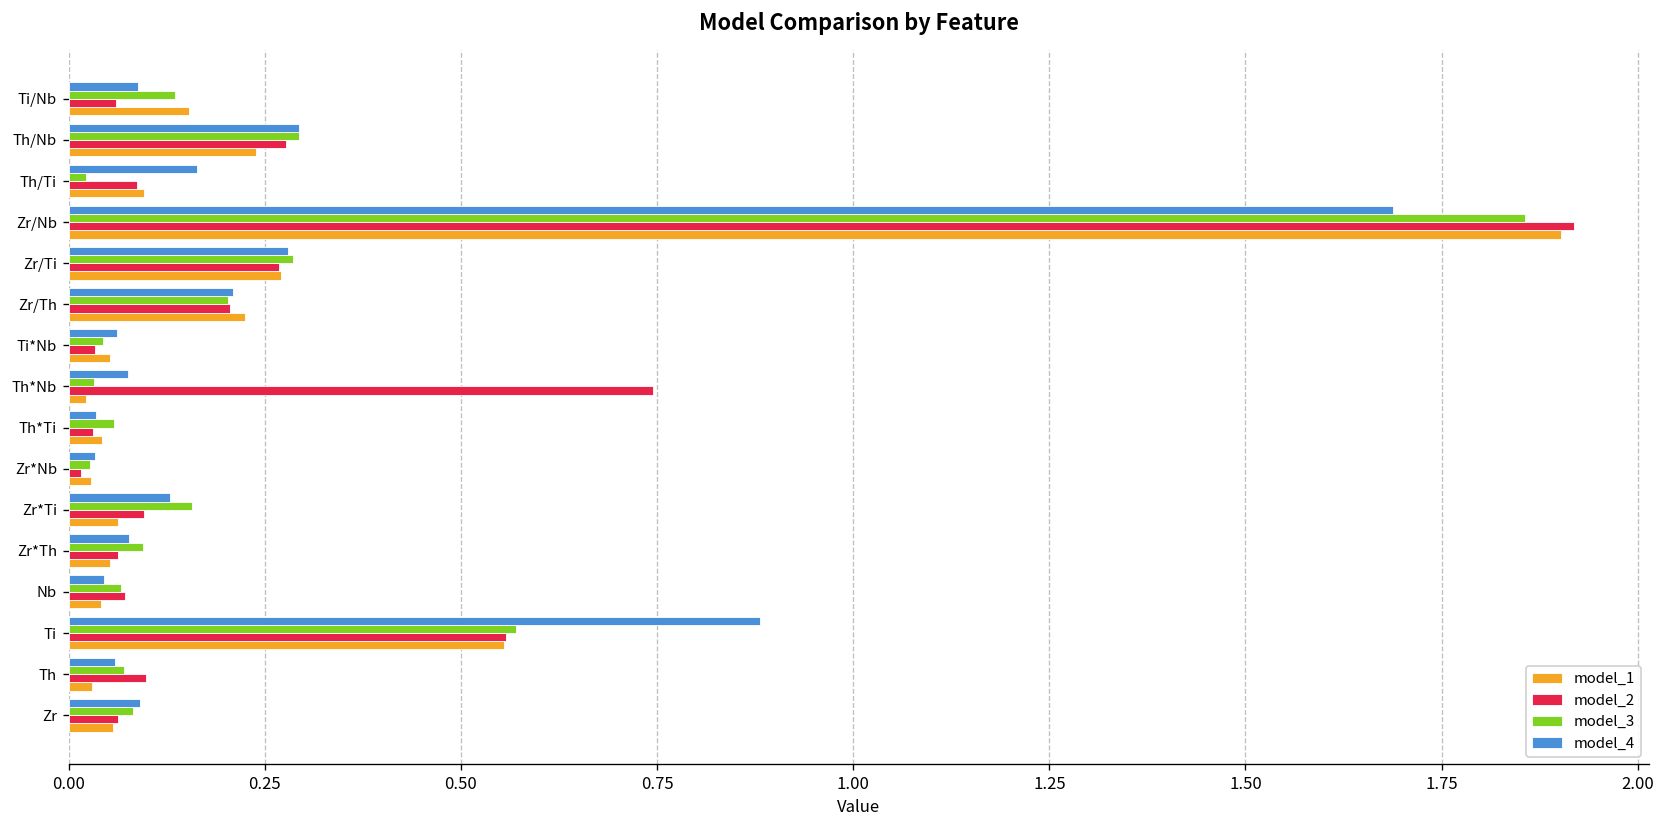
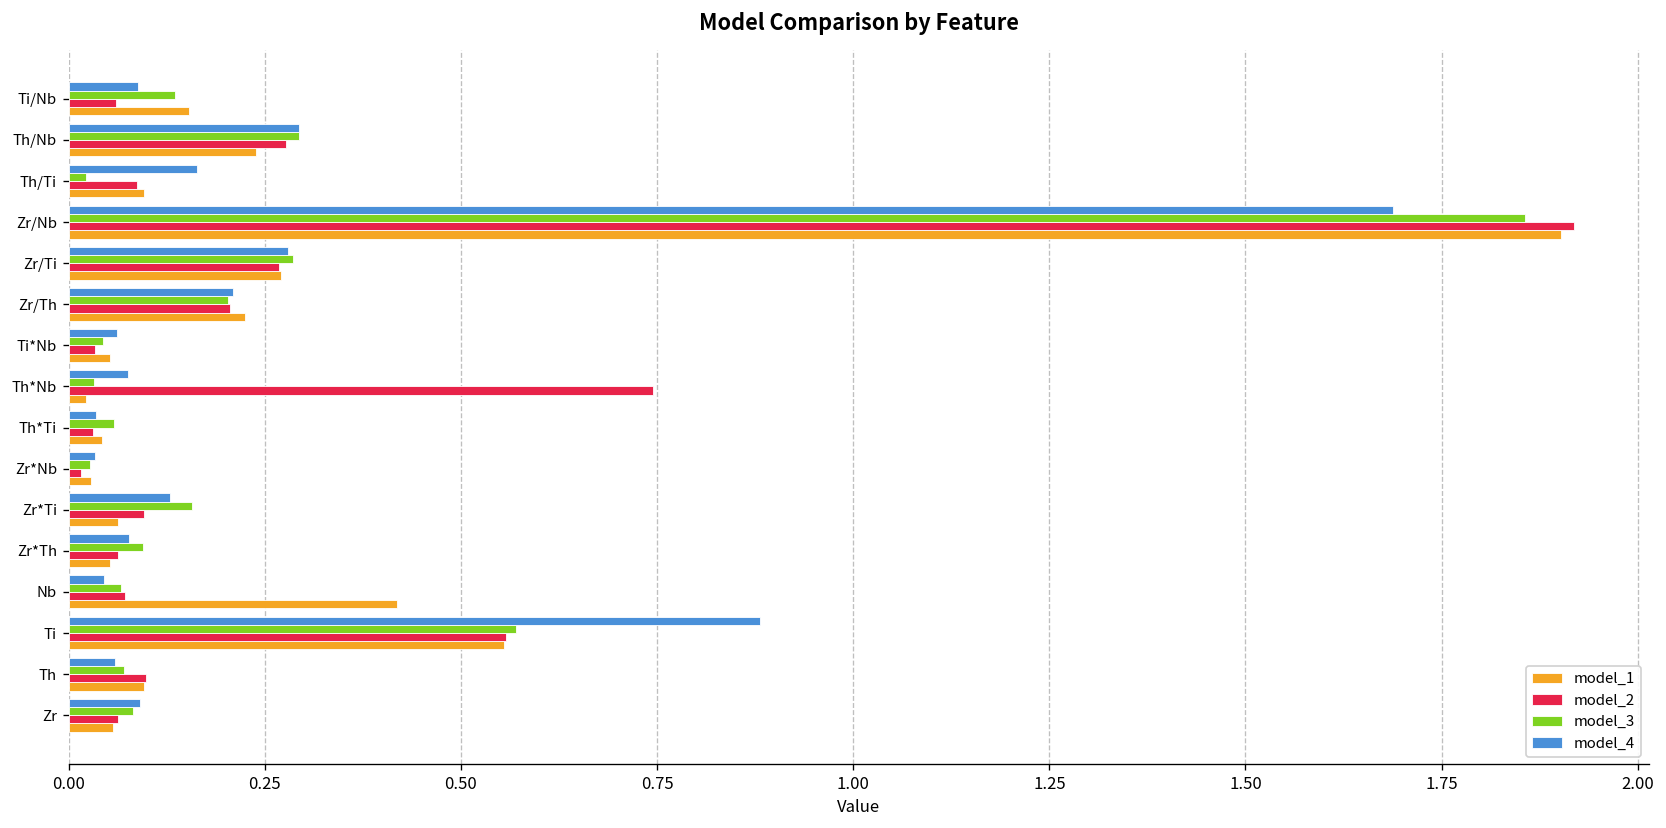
model_1, Nb: 0.04 -> 0.42
model_1, Th: 0.03 -> 0.10
